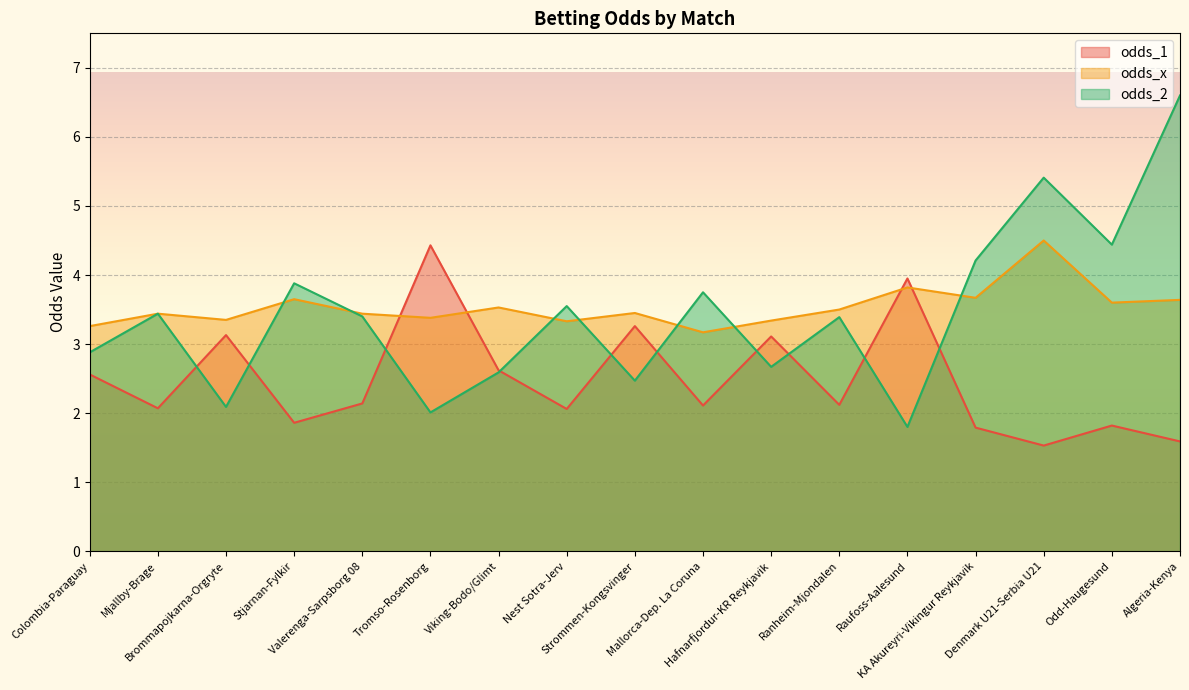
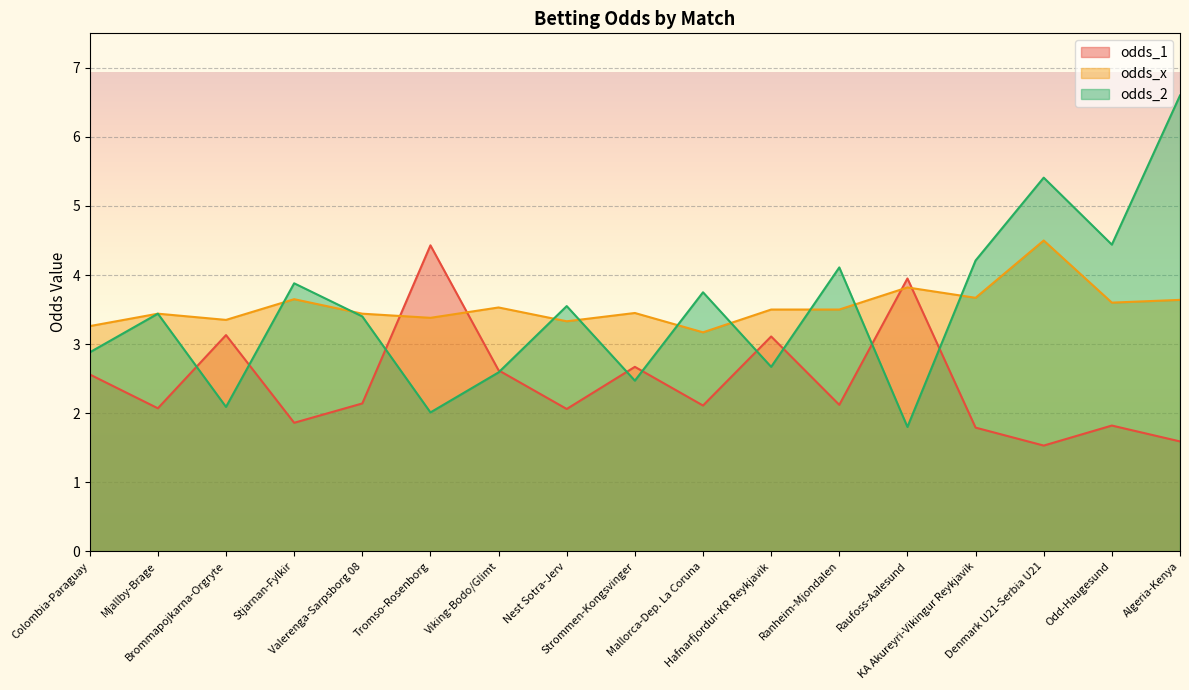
odds_1, Strommen-Kongsvinger: 3.3 -> 2.7
odds_x, Hafnarfjordur-KR Reykjavik: 3.3 -> 3.5
odds_2, Ranheim-Mjondalen: 3.4 -> 4.1
